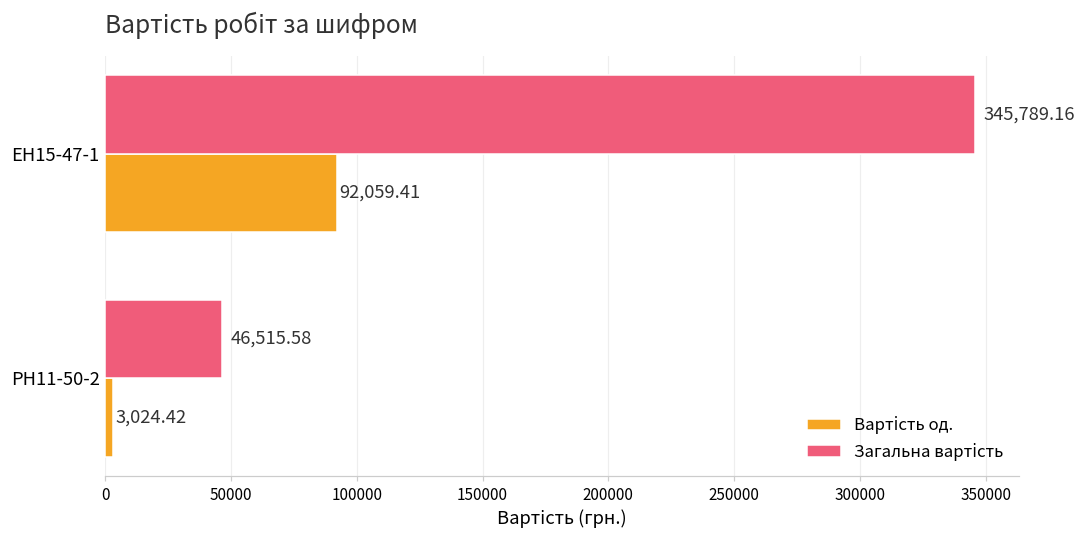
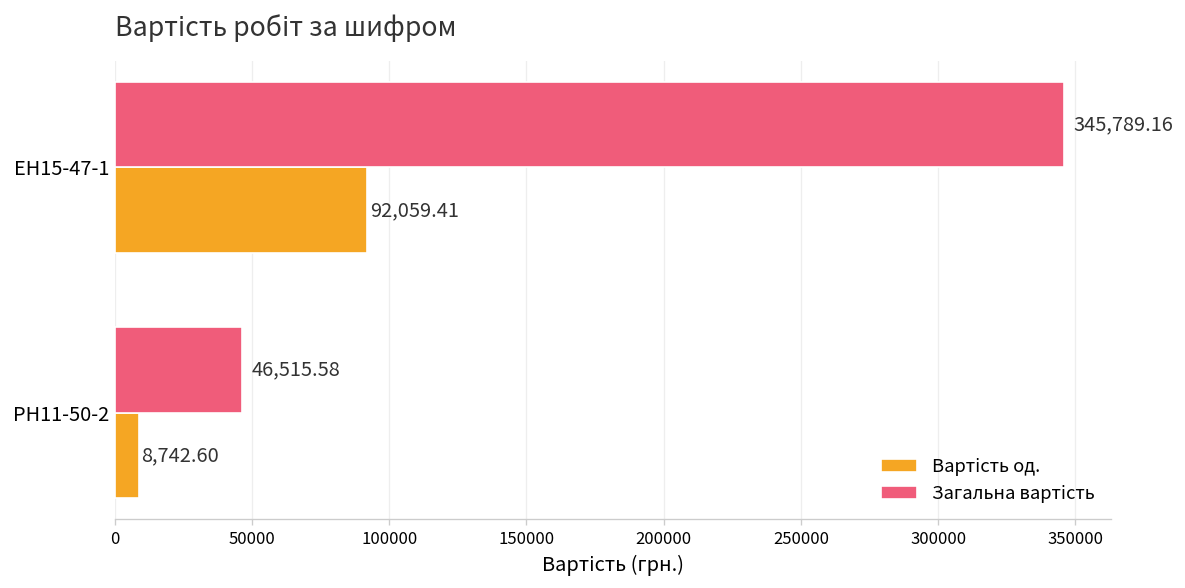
Вартість од., РН11-50-2: 3,024.42 -> 8,742.60
